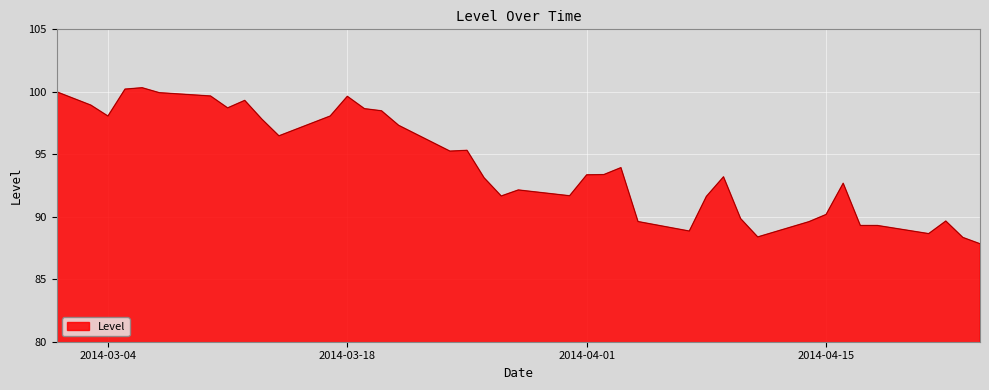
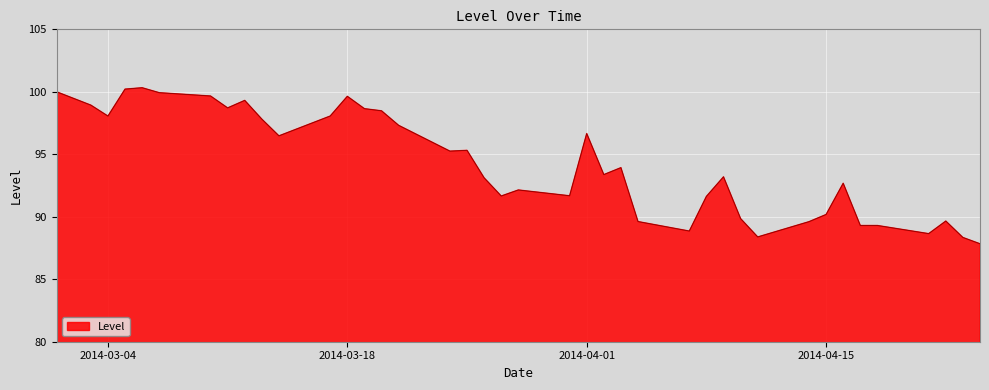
2014-04-01: 93.4 -> 96.7
